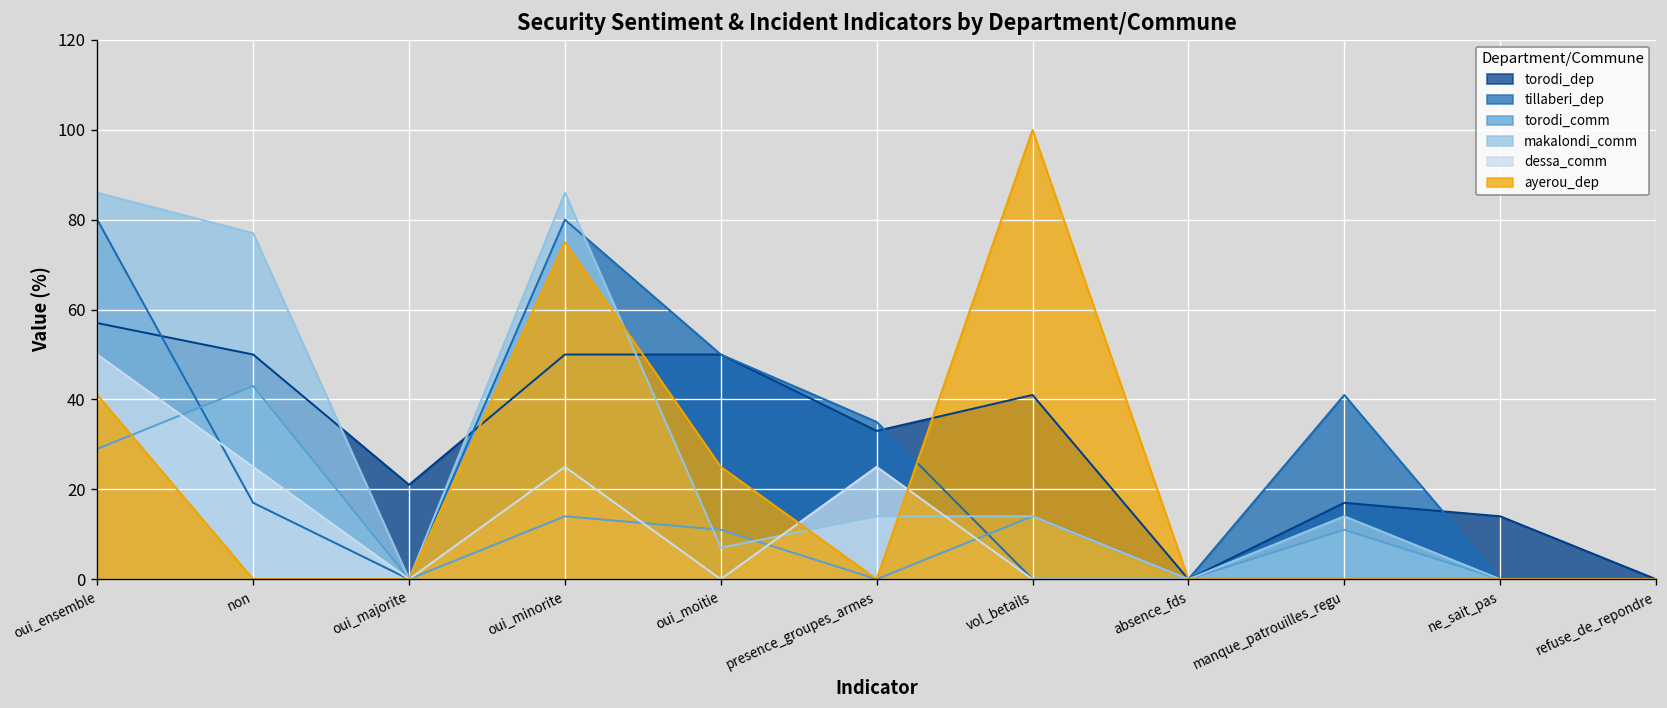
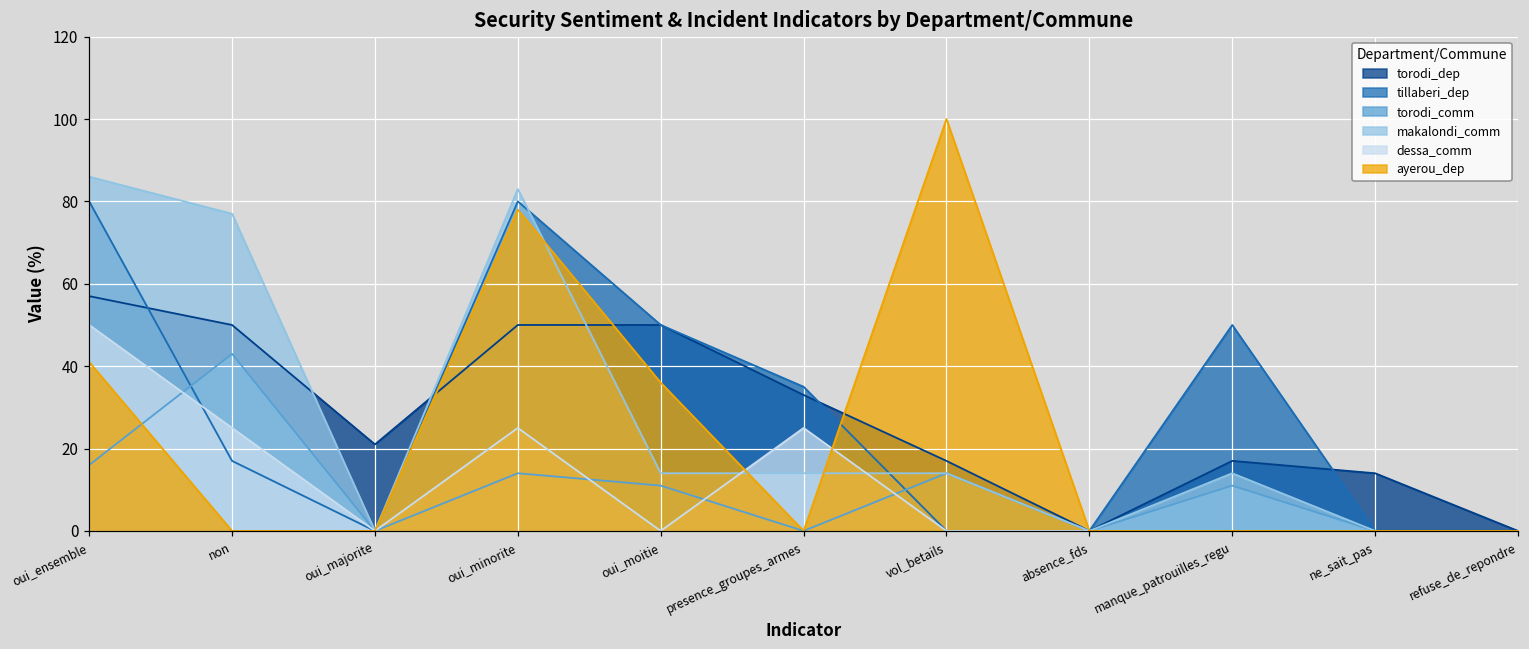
torodi_comm, oui_ensemble: 29 -> 16
makalondi_comm, oui_minorite: 86 -> 83
ayerou_dep, oui_minorite: 75 -> 78
makalondi_comm, oui_moitie: 7 -> 14
ayerou_dep, oui_moitie: 25 -> 36
torodi_dep, vol_betails: 41 -> 17
tillaberi_dep, manque_patrouilles_regu: 41 -> 50
